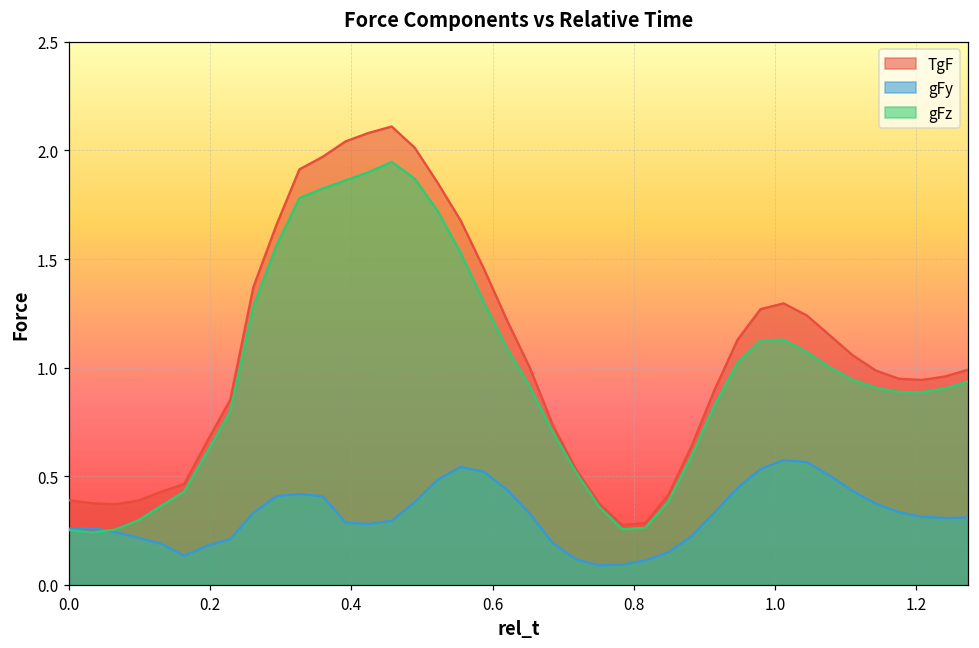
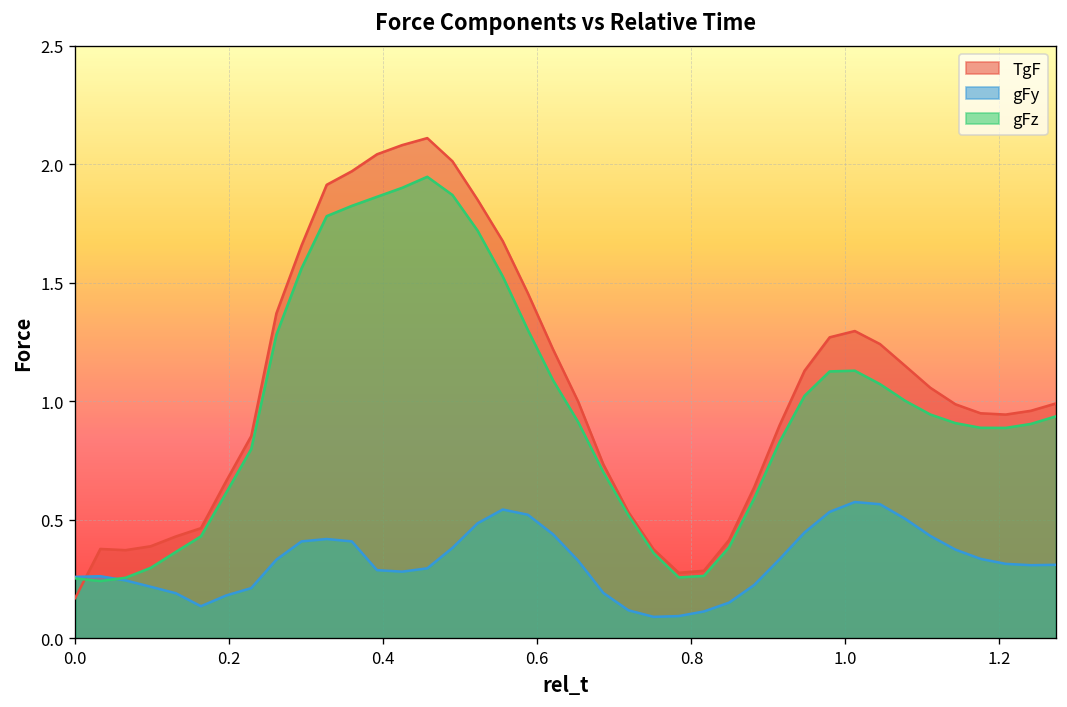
TgF, 0.0: 0.39 -> 0.17
